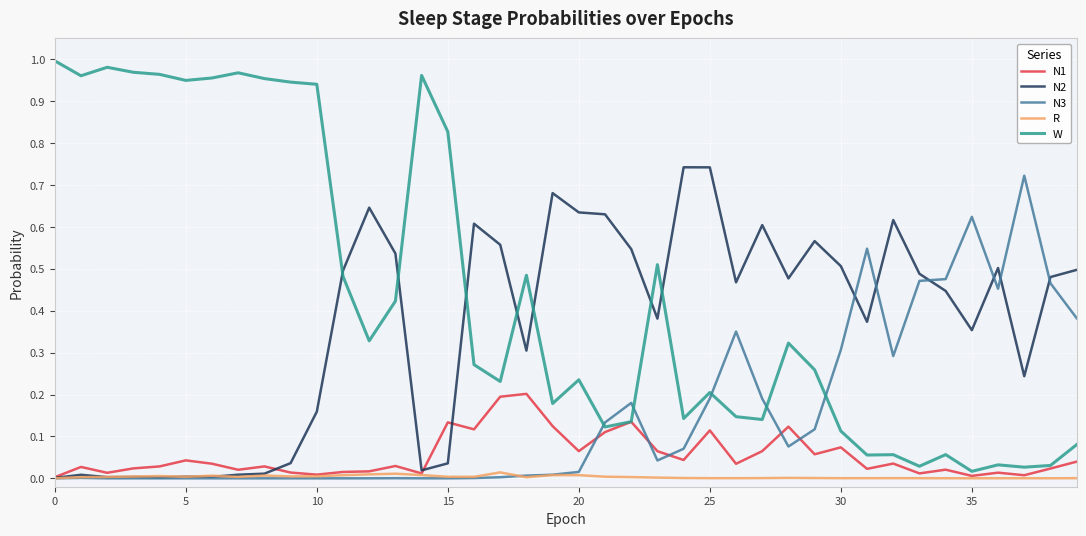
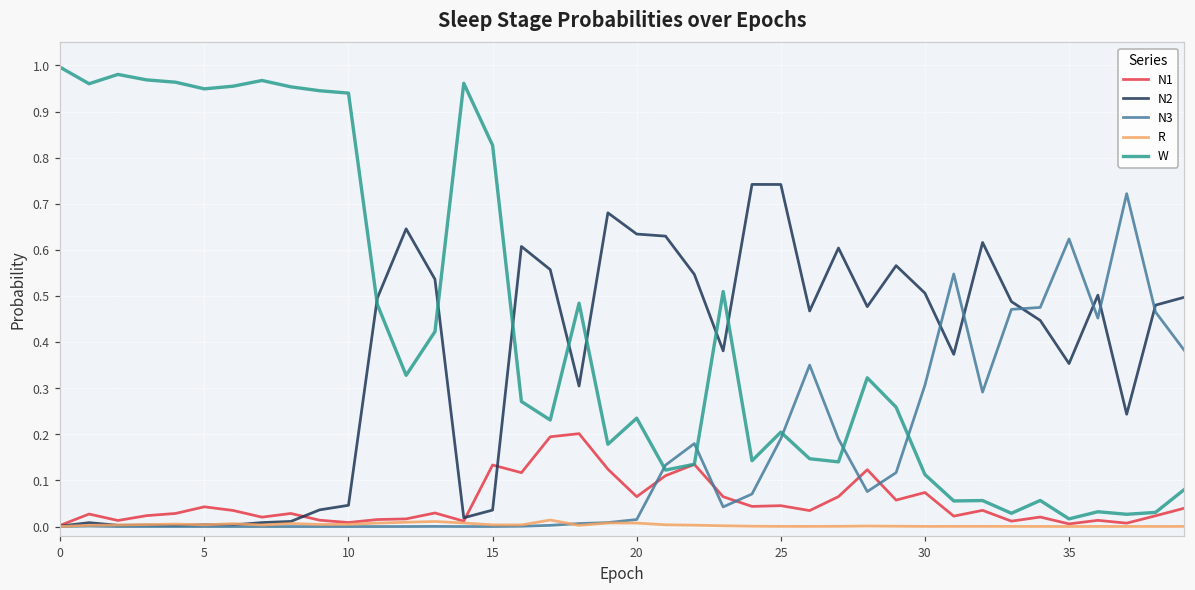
N2, 10: 0.16 -> 0.05
N1, 25: 0.11 -> 0.05
